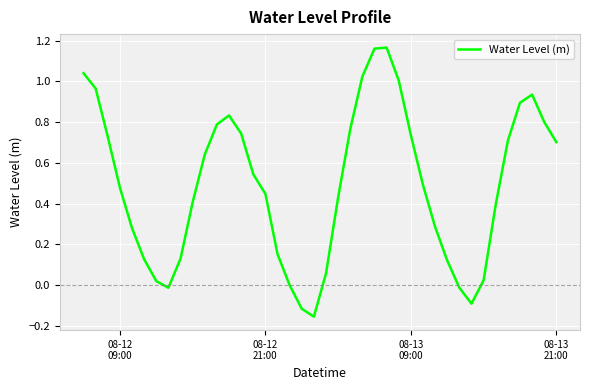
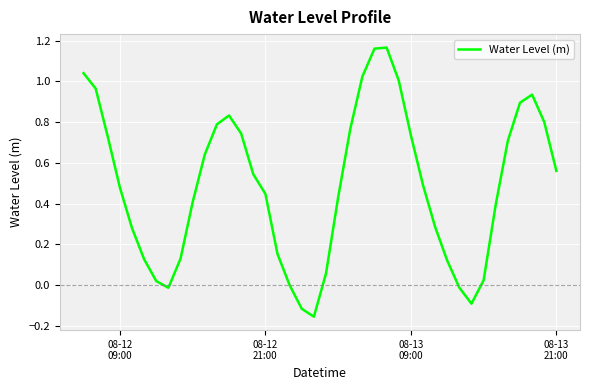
08-13 21:00: 0.70 -> 0.56
